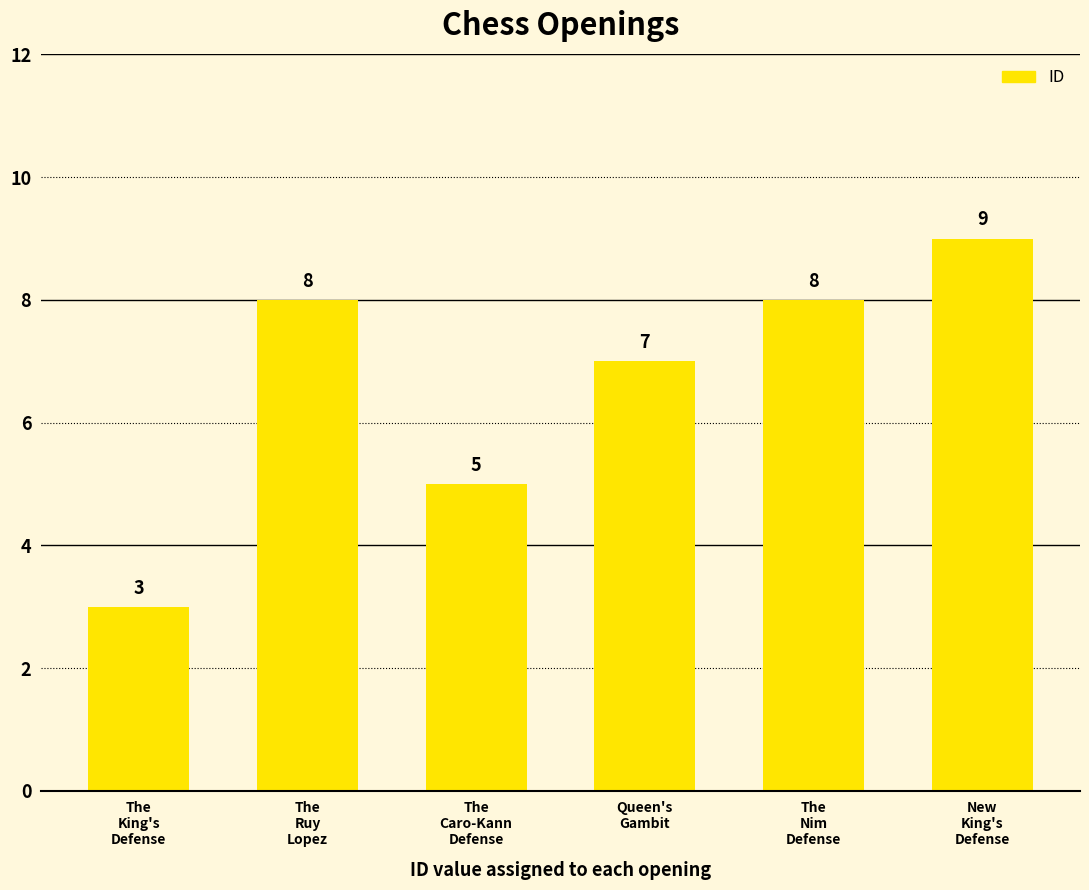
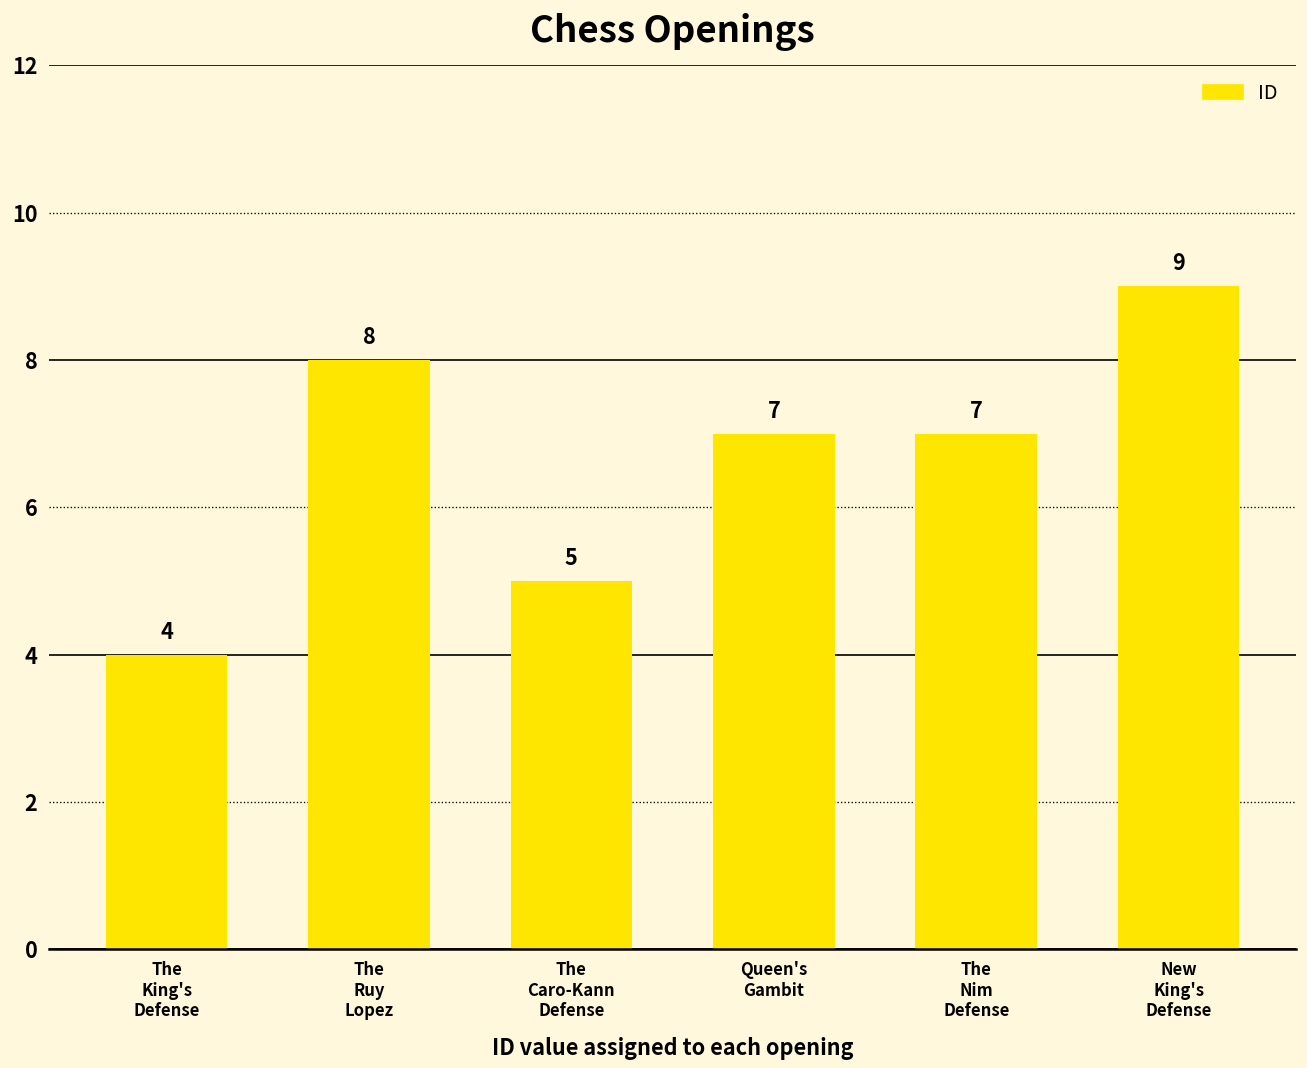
The King's Defense: 3 -> 4
The Nim Defense: 8 -> 7
